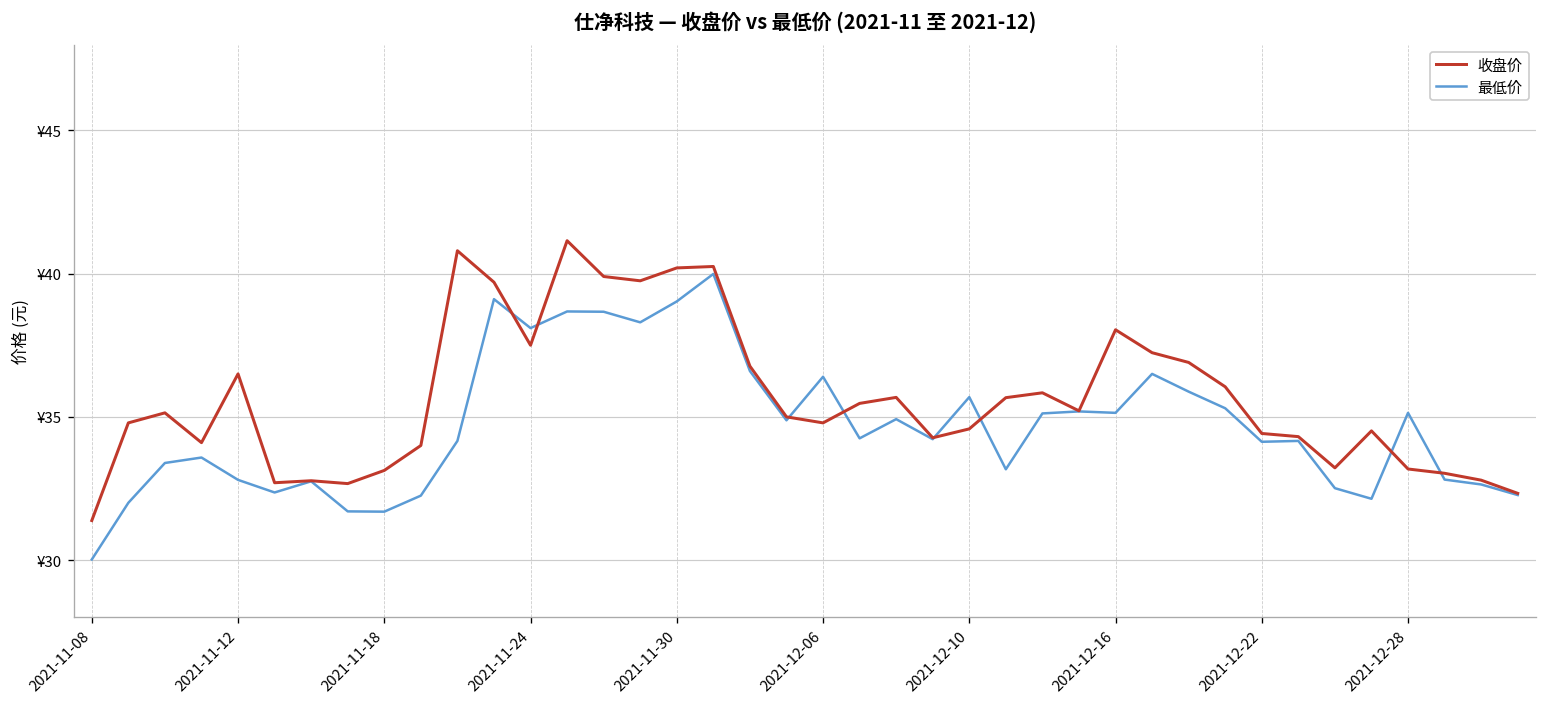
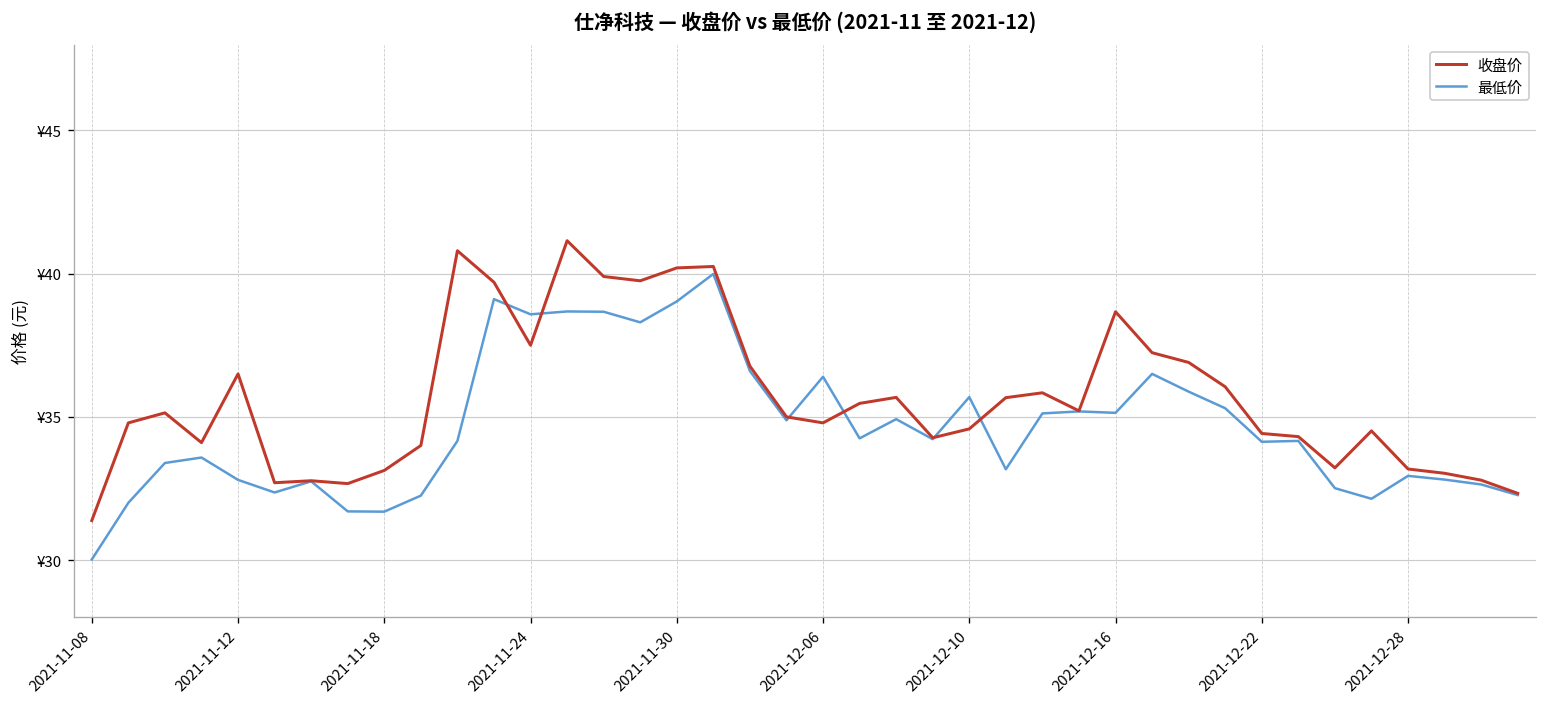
最低价, 2021-11-24: ¥38.1 -> ¥38.6
收盘价, 2021-12-16: ¥38.0 -> ¥38.7
最低价, 2021-12-28: ¥35.1 -> ¥32.9
